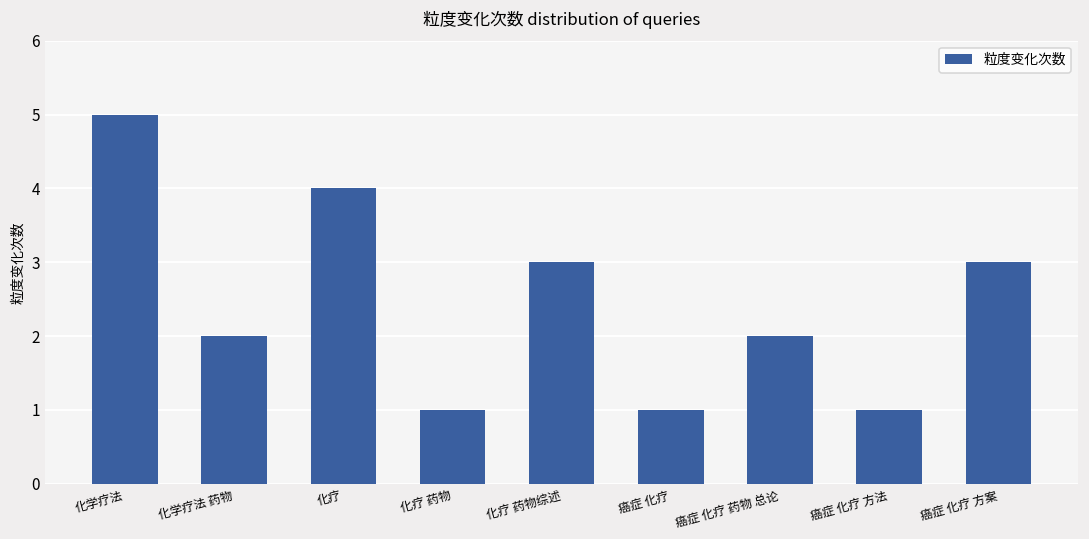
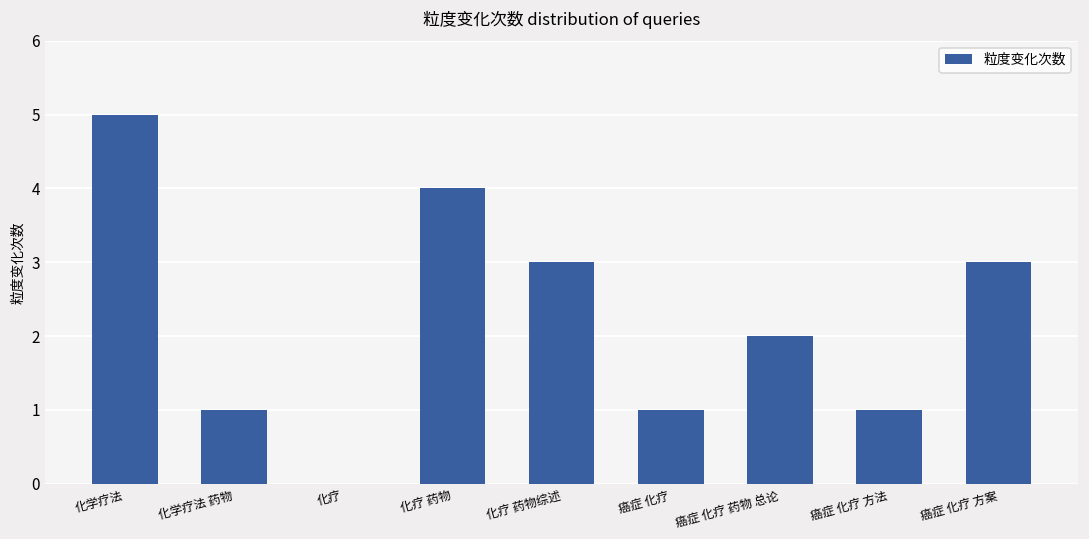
化学疗法 药物: 2 -> 1
化疗: 4 -> 0
化疗 药物: 1 -> 4
